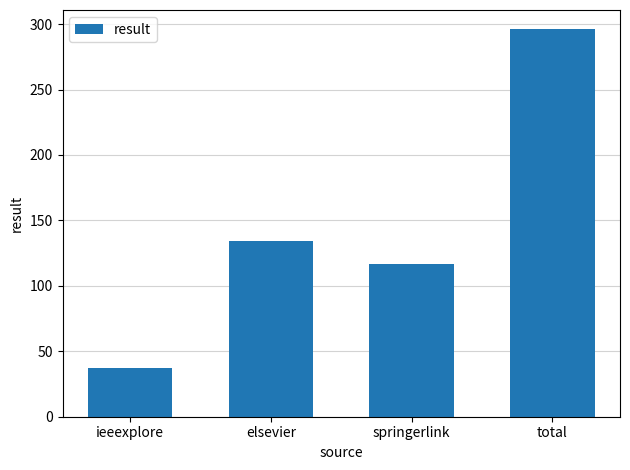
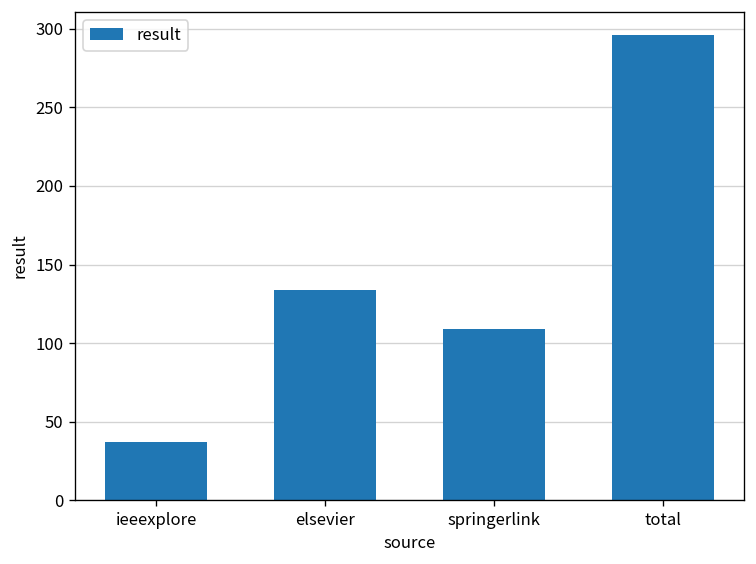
springerlink: 117 -> 109
